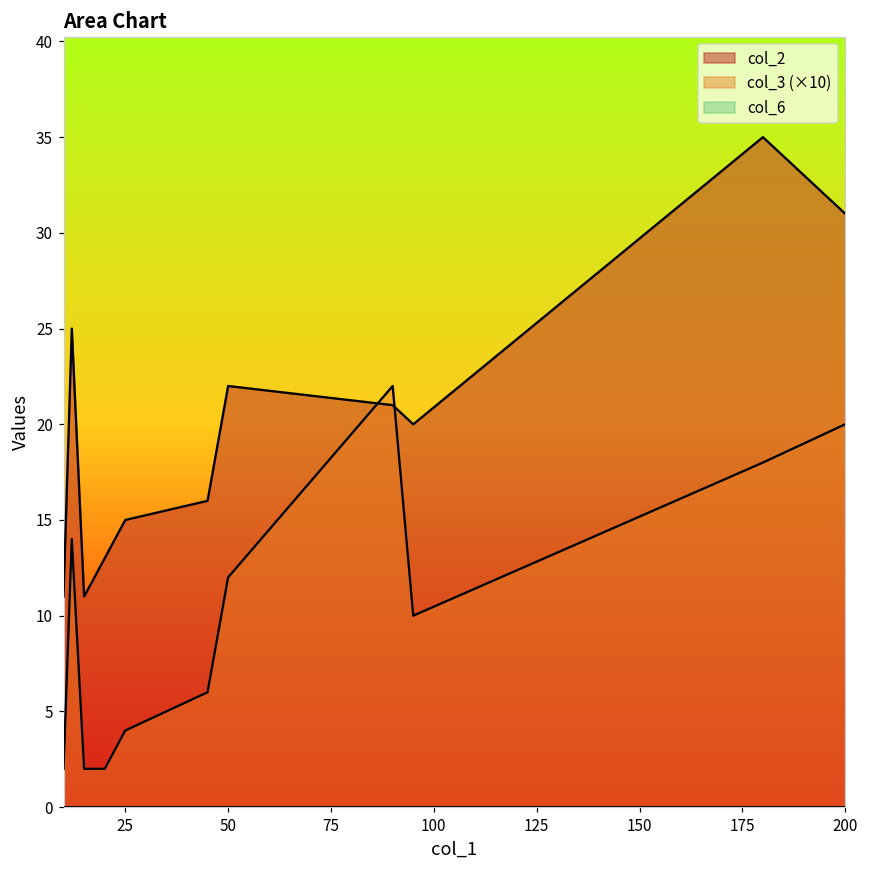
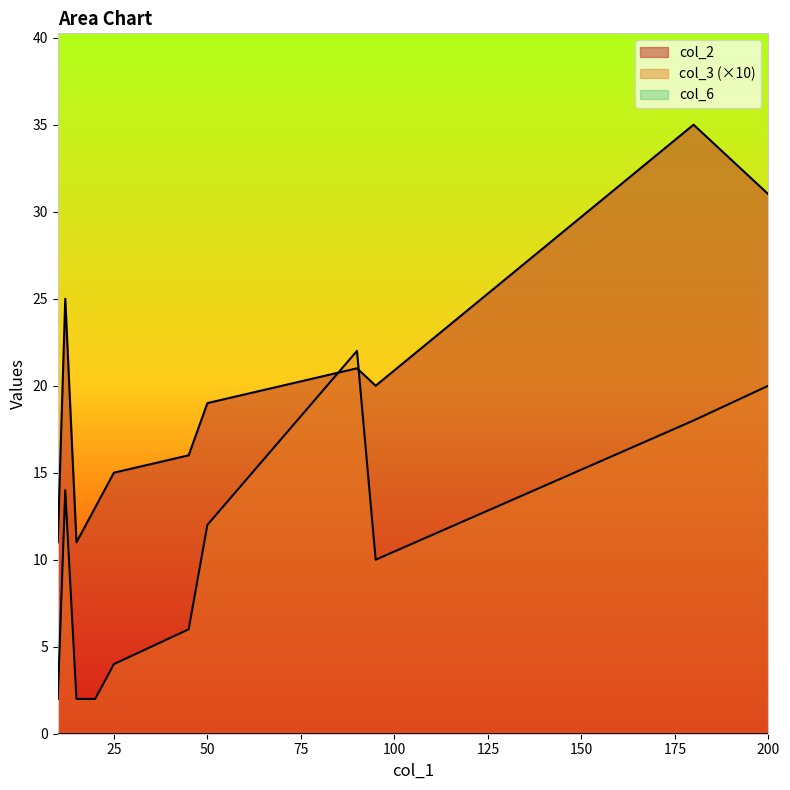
col_2, 50: 22 -> 19
